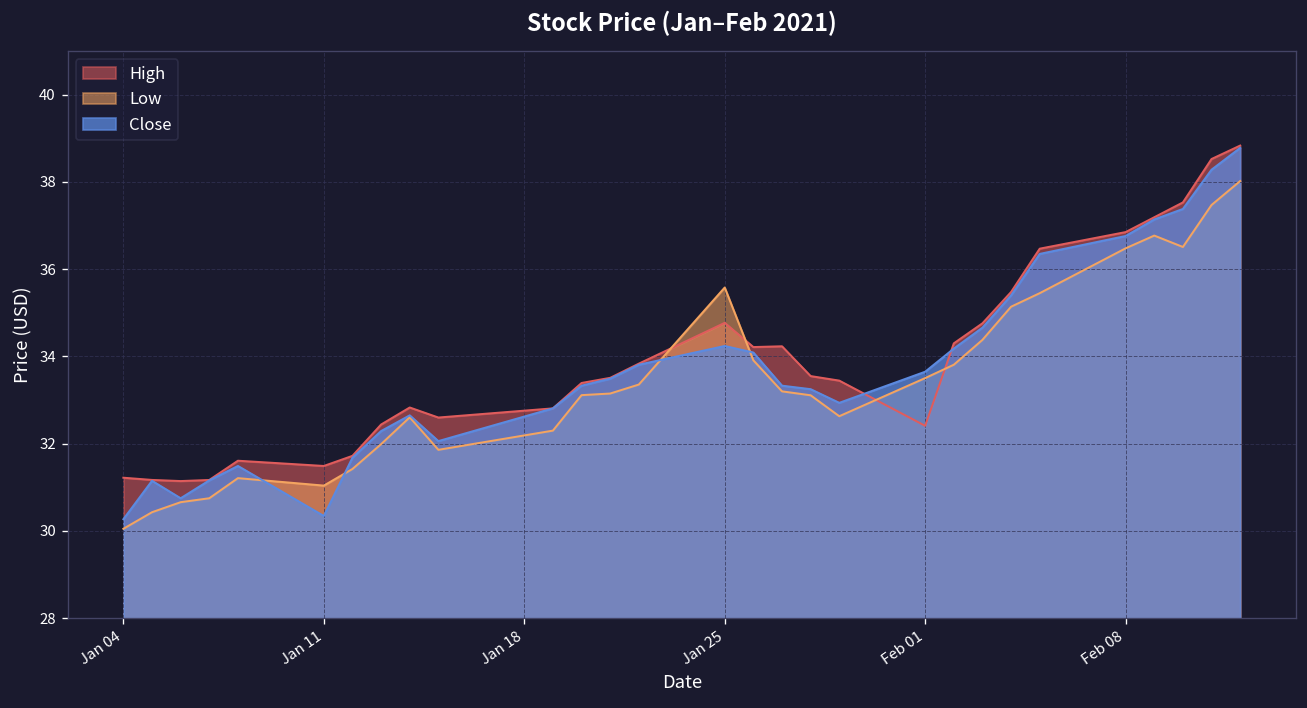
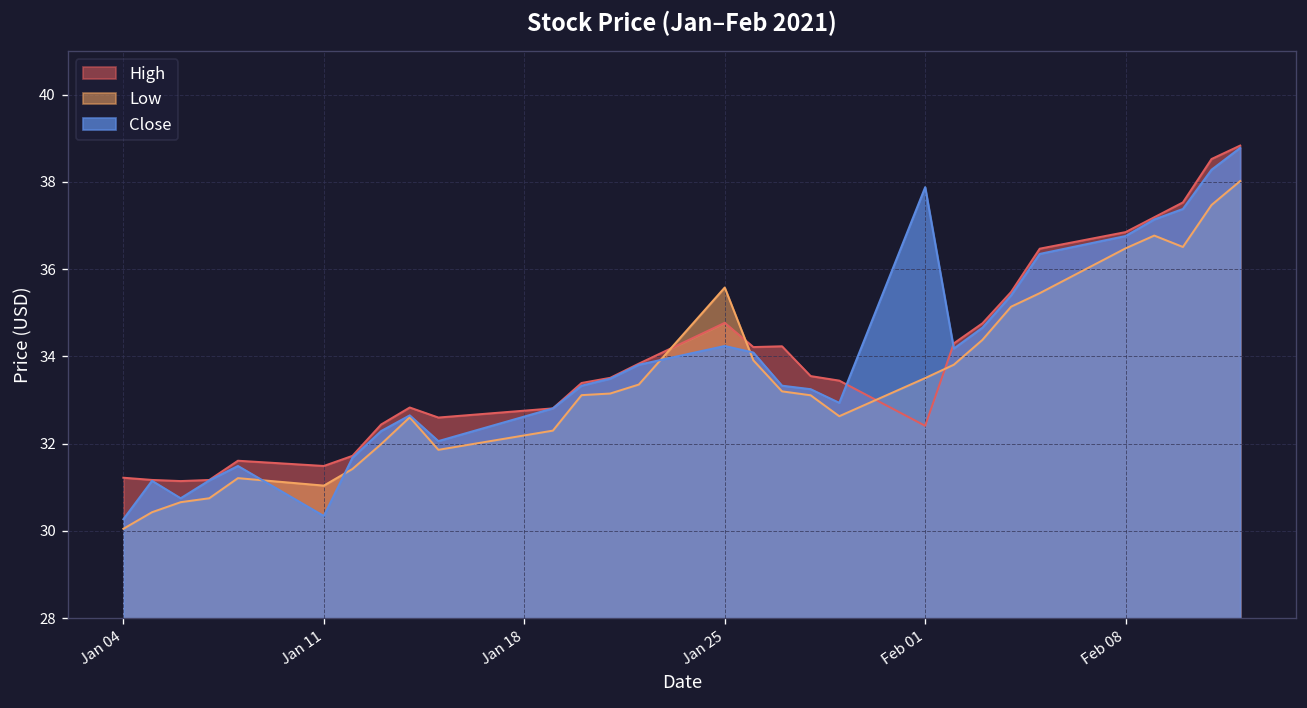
Close, Feb 01: 33.7 -> 37.9
